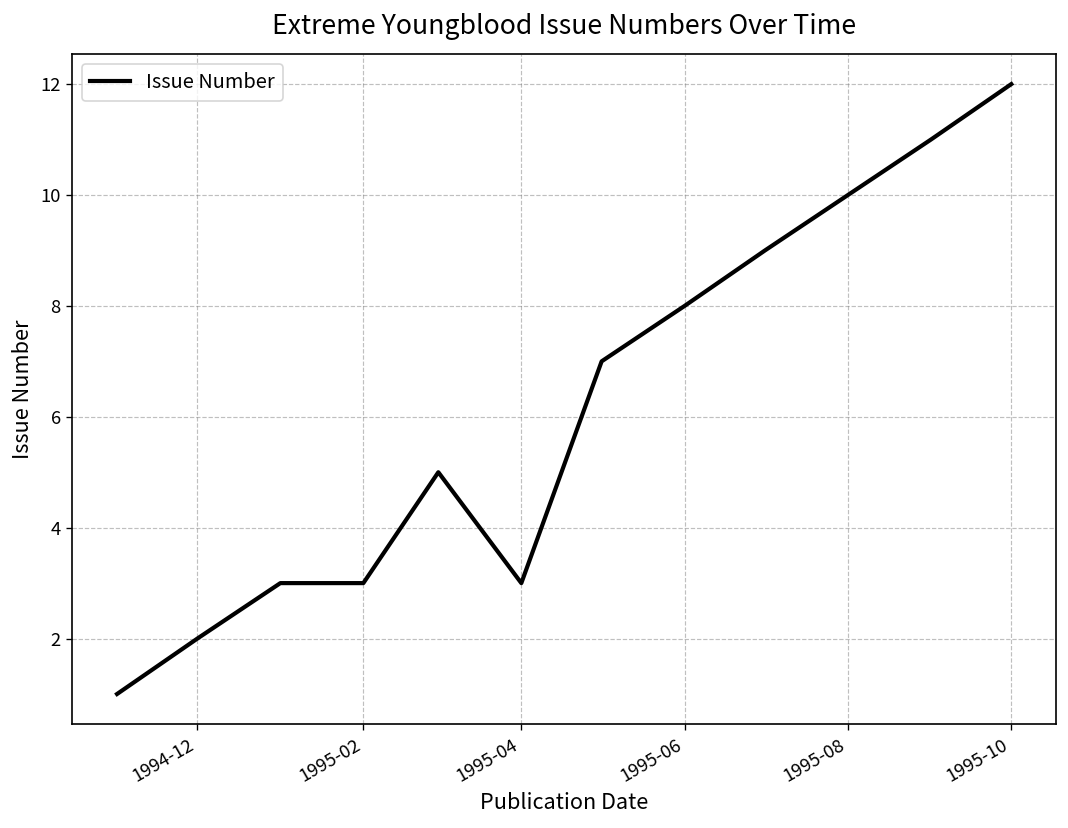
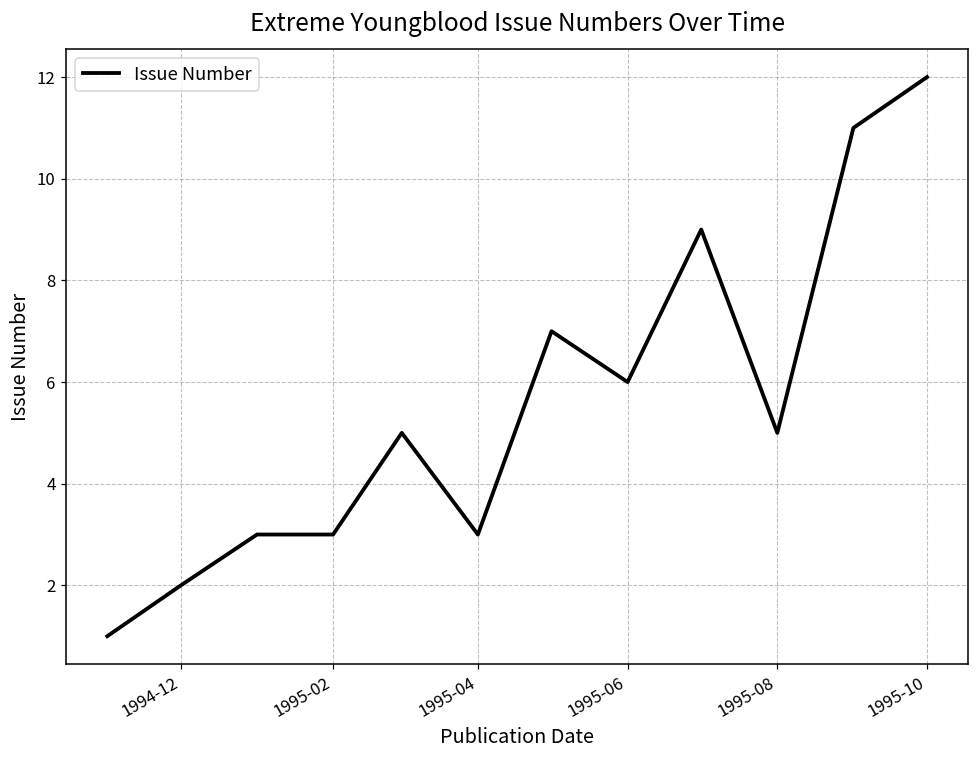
1995-06: 8 -> 6
1995-08: 10 -> 5
